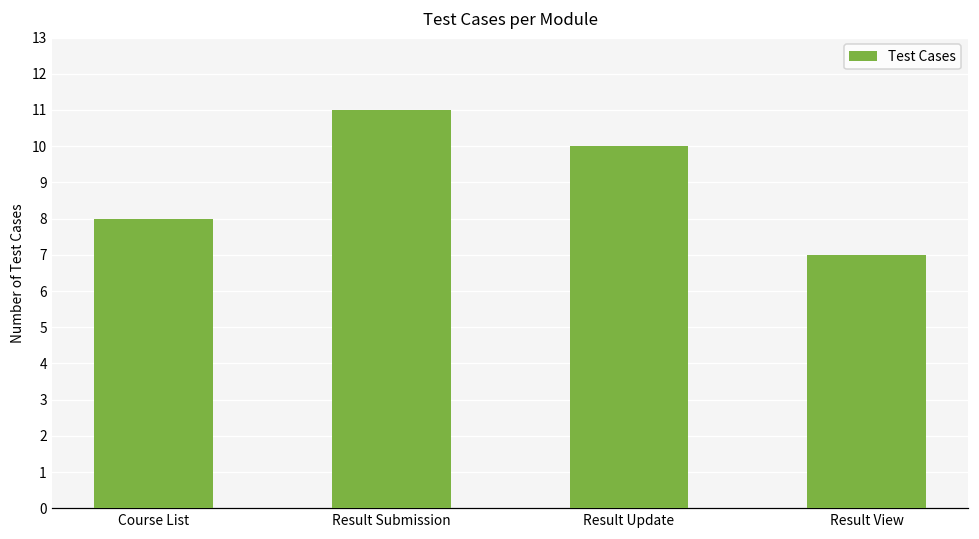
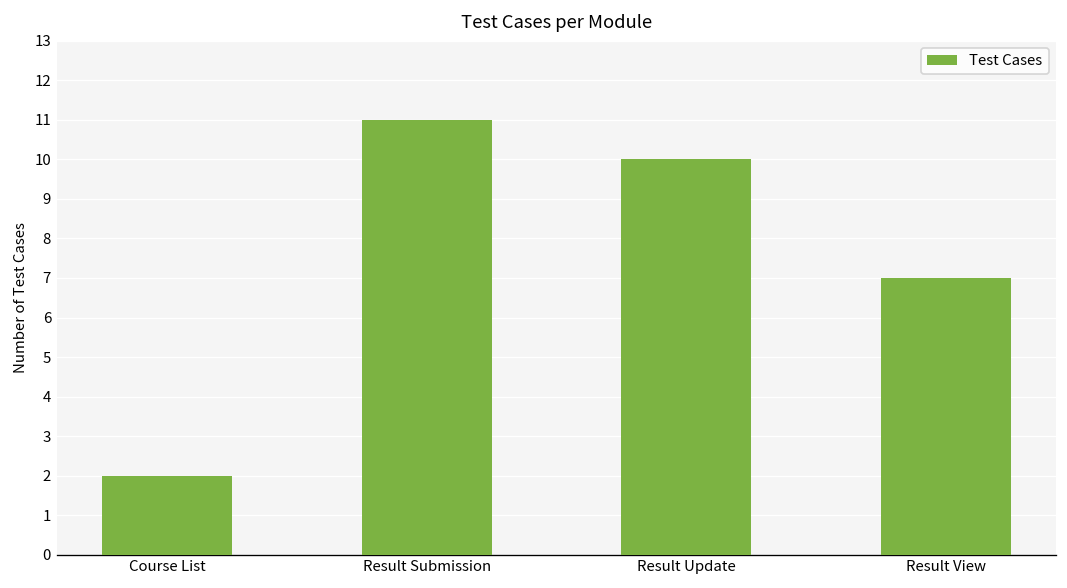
Course List: 8 -> 2
